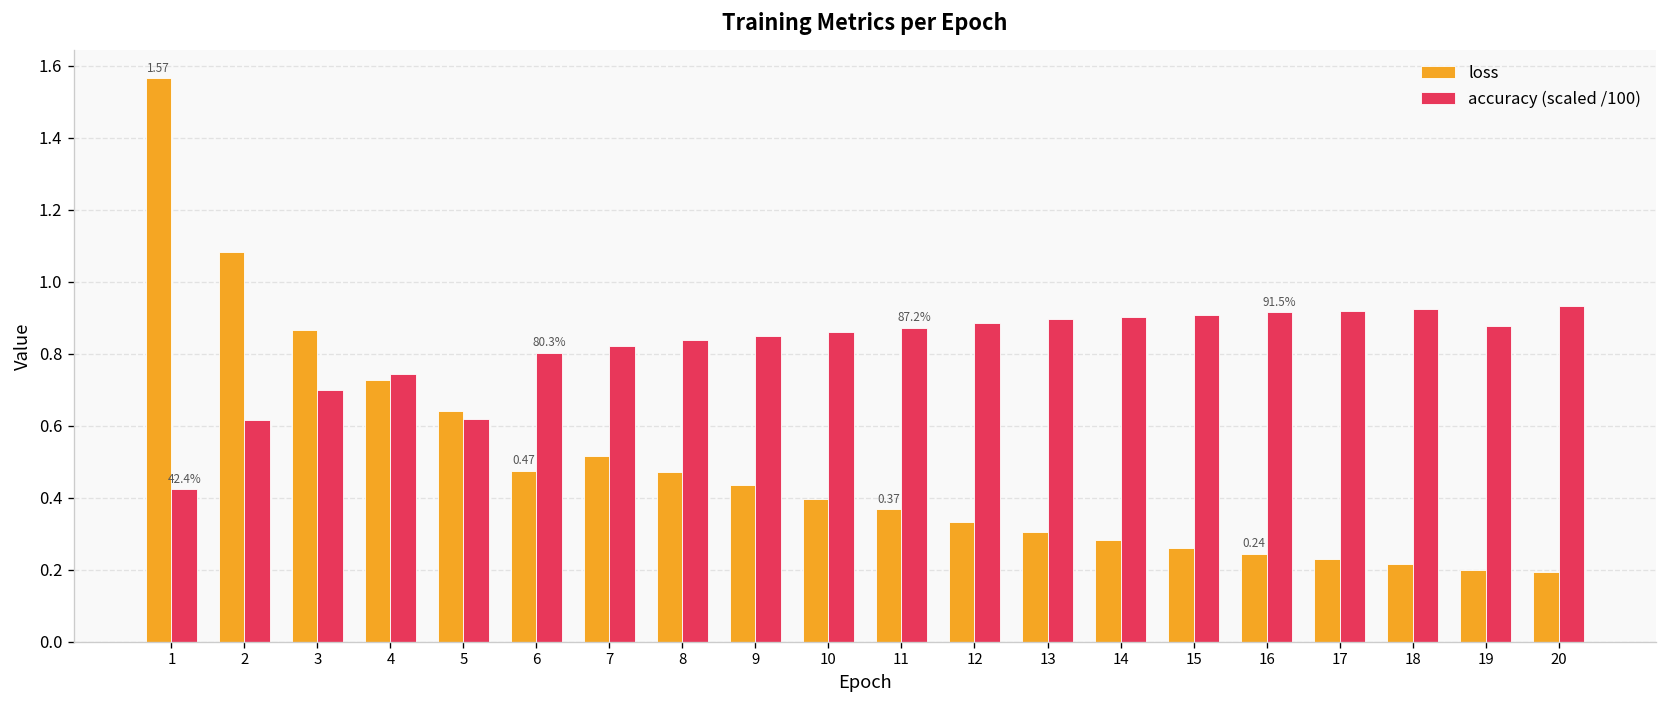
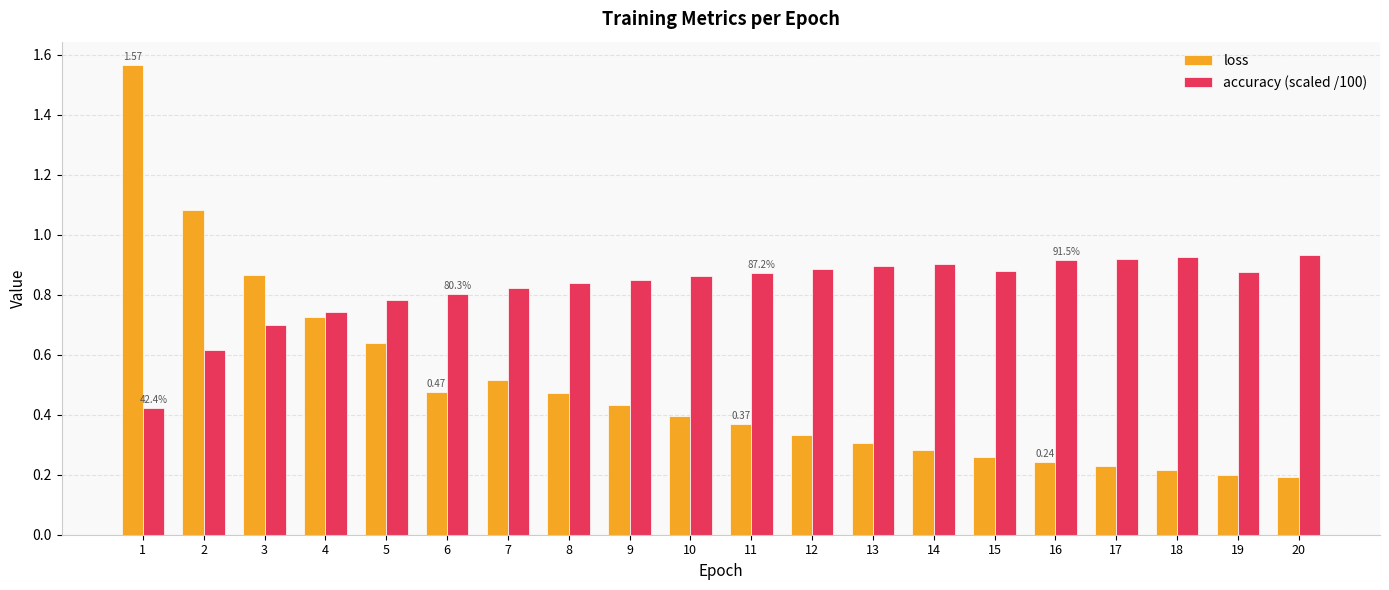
accuracy (scaled /100), 5: 0.62 -> 0.78
accuracy (scaled /100), 15: 0.91 -> 0.88
